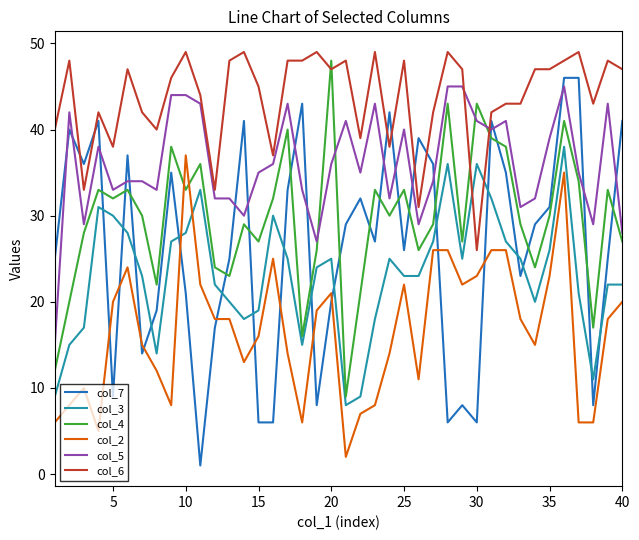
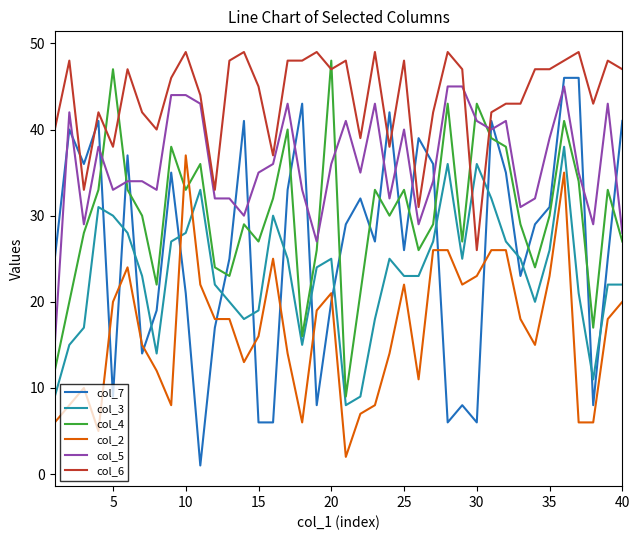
col_4, 5: 32 -> 47
